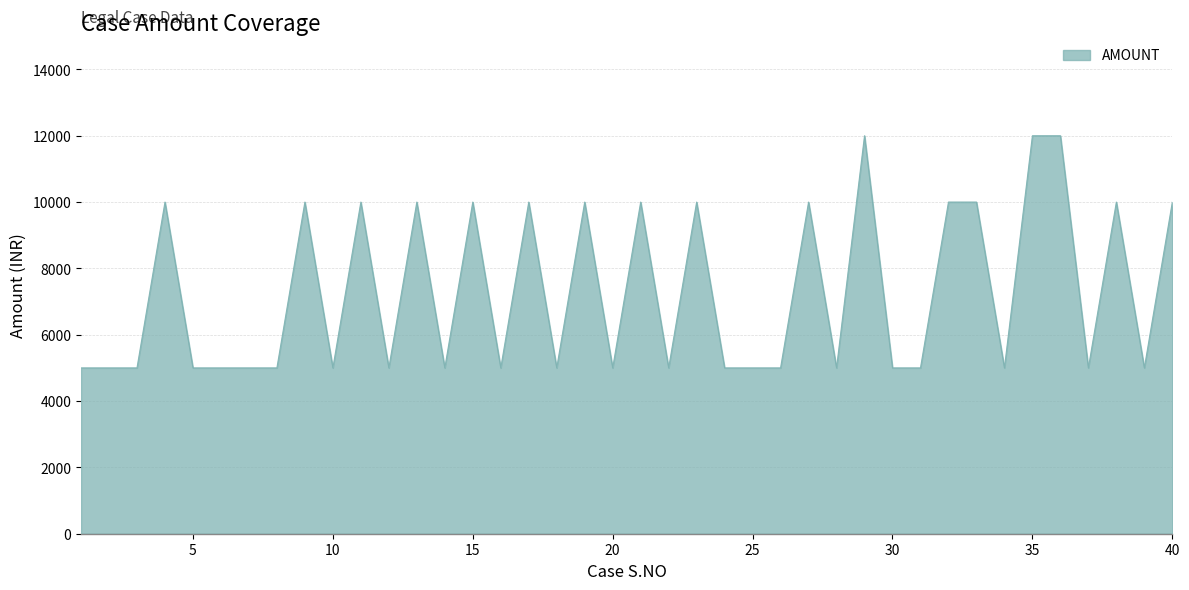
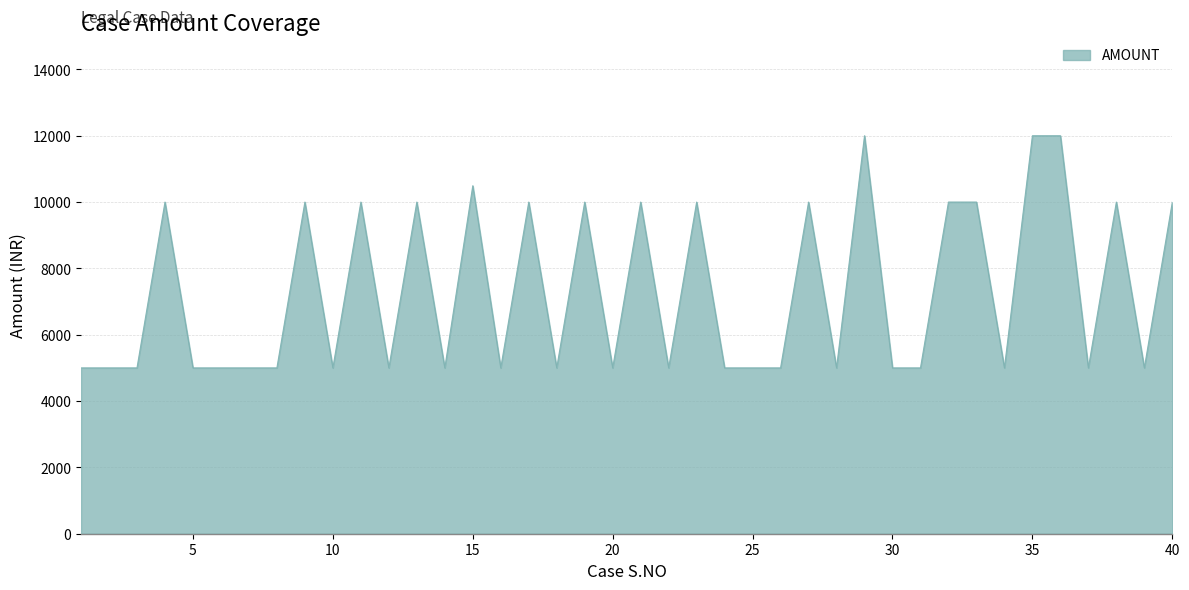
15: 10000 -> 10500
